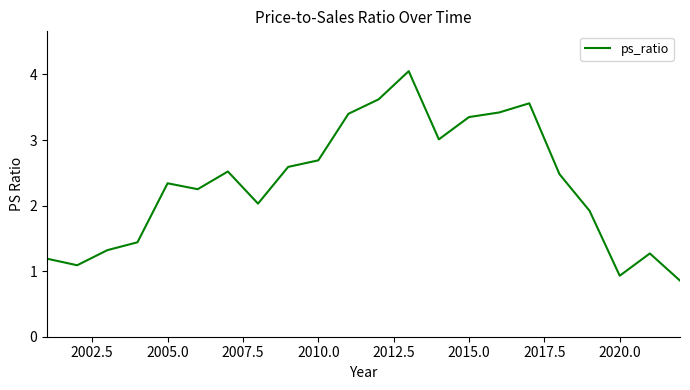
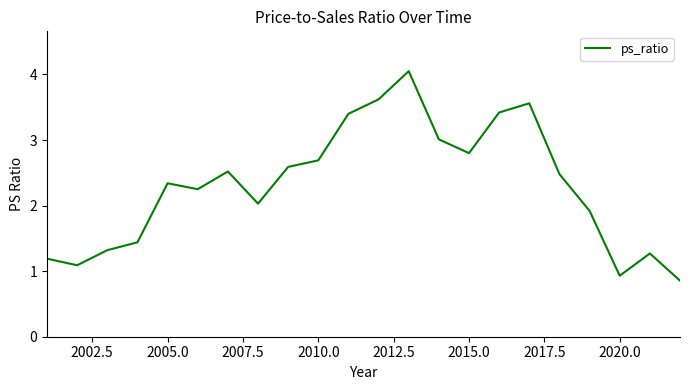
2015.0: 3.4 -> 2.8
